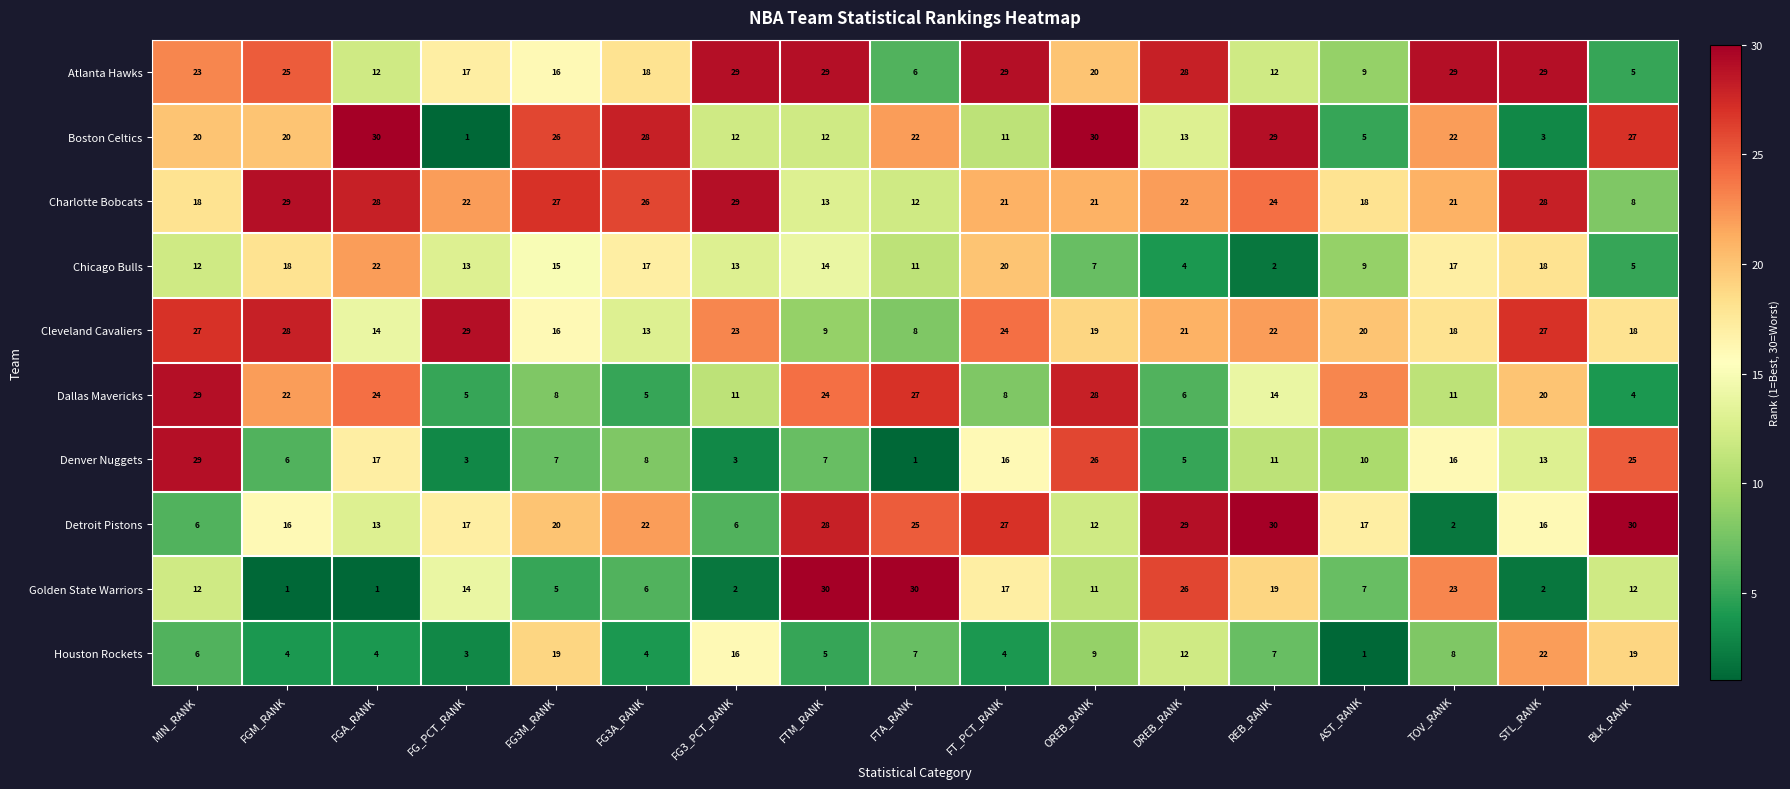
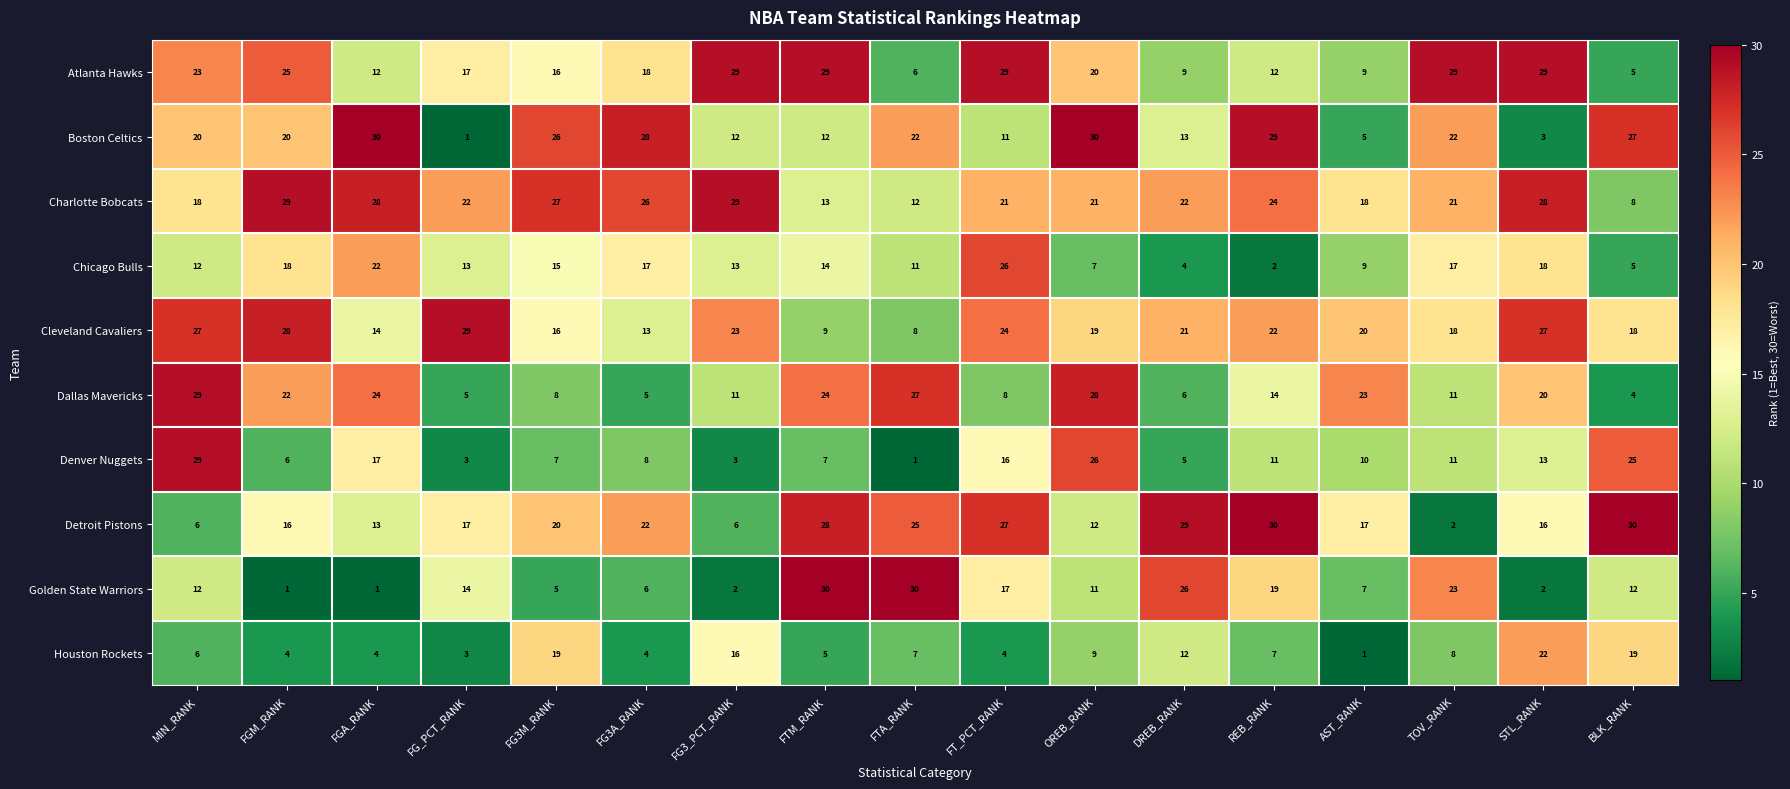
Atlanta Hawks, DREB_RANK: 28 -> 9
Chicago Bulls, FT_PCT_RANK: 20 -> 26
Denver Nuggets, TOV_RANK: 16 -> 11
